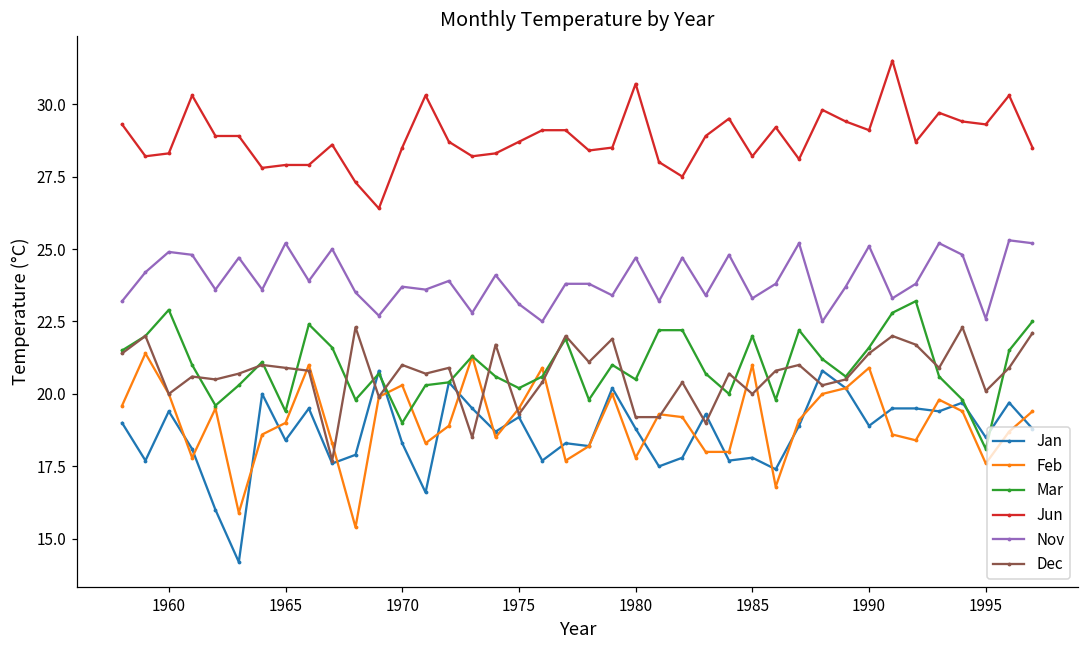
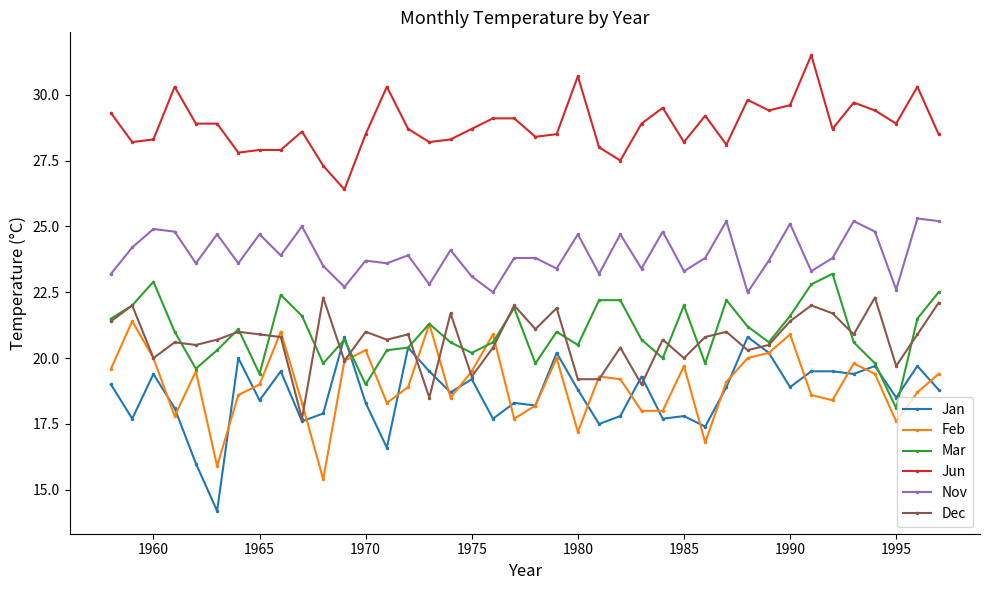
Nov, 1965: 25.2 -> 24.7
Feb, 1980: 17.8 -> 17.2
Feb, 1985: 21.0 -> 19.7
Jun, 1990: 29.1 -> 29.6
Jun, 1995: 29.3 -> 28.9
Dec, 1995: 20.1 -> 19.7
